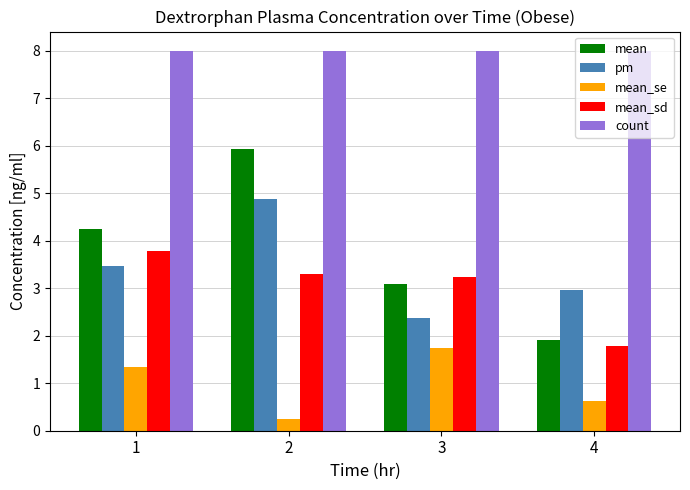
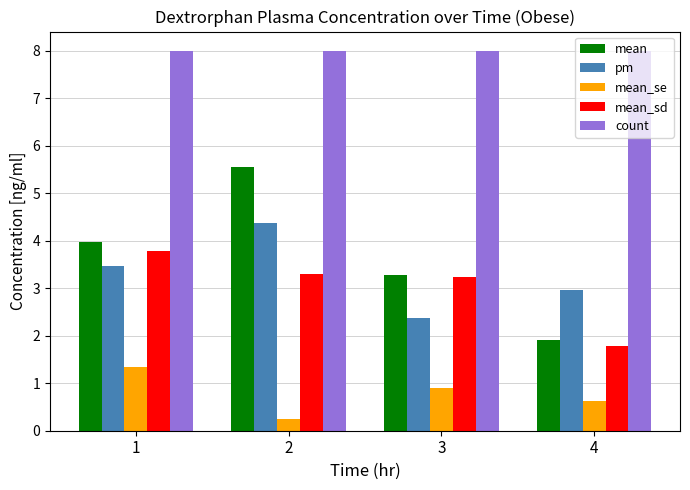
mean, 1: 4.2 -> 4.0
mean, 2: 5.9 -> 5.5
pm, 2: 4.9 -> 4.4
mean, 3: 3.1 -> 3.3
mean_se, 3: 1.7 -> 0.9
